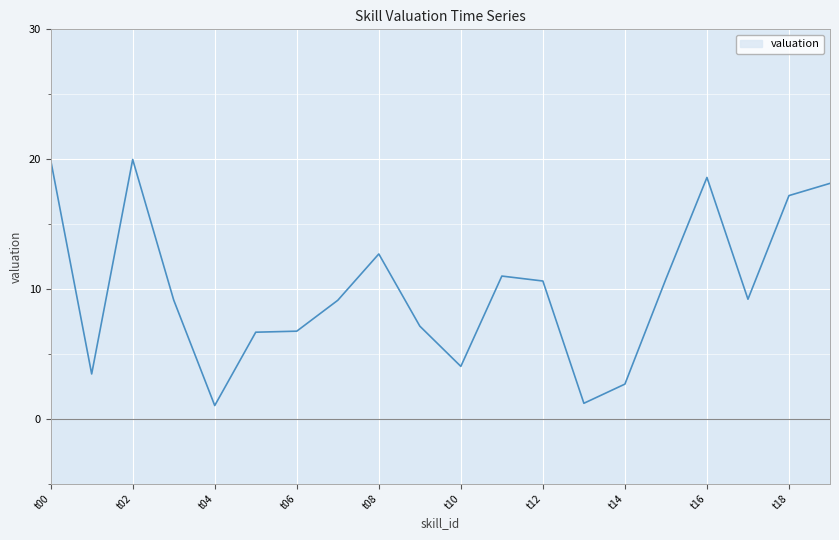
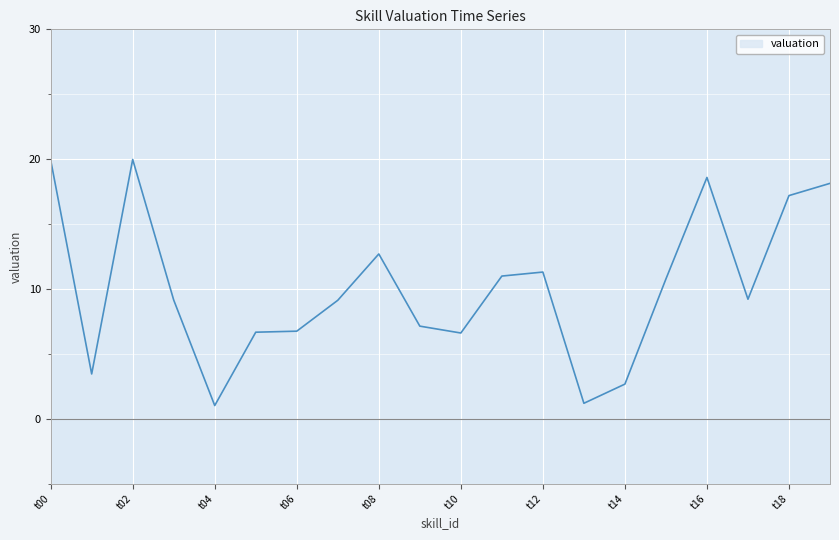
t10: 4.0 -> 6.6
t12: 10.6 -> 11.3
